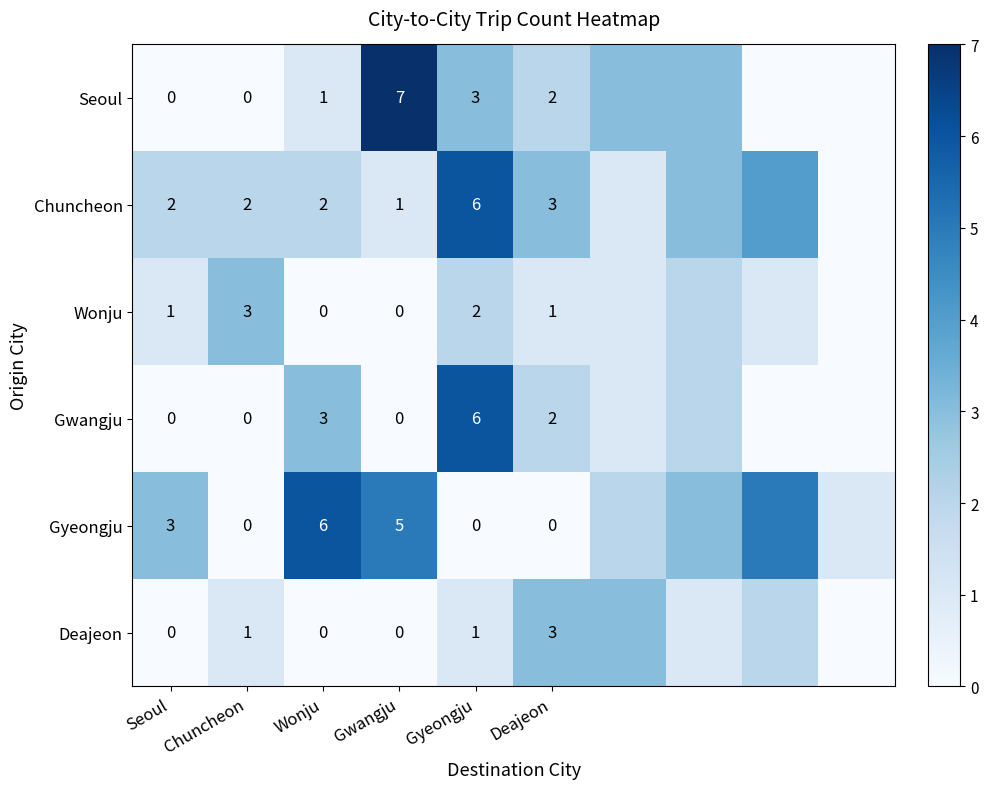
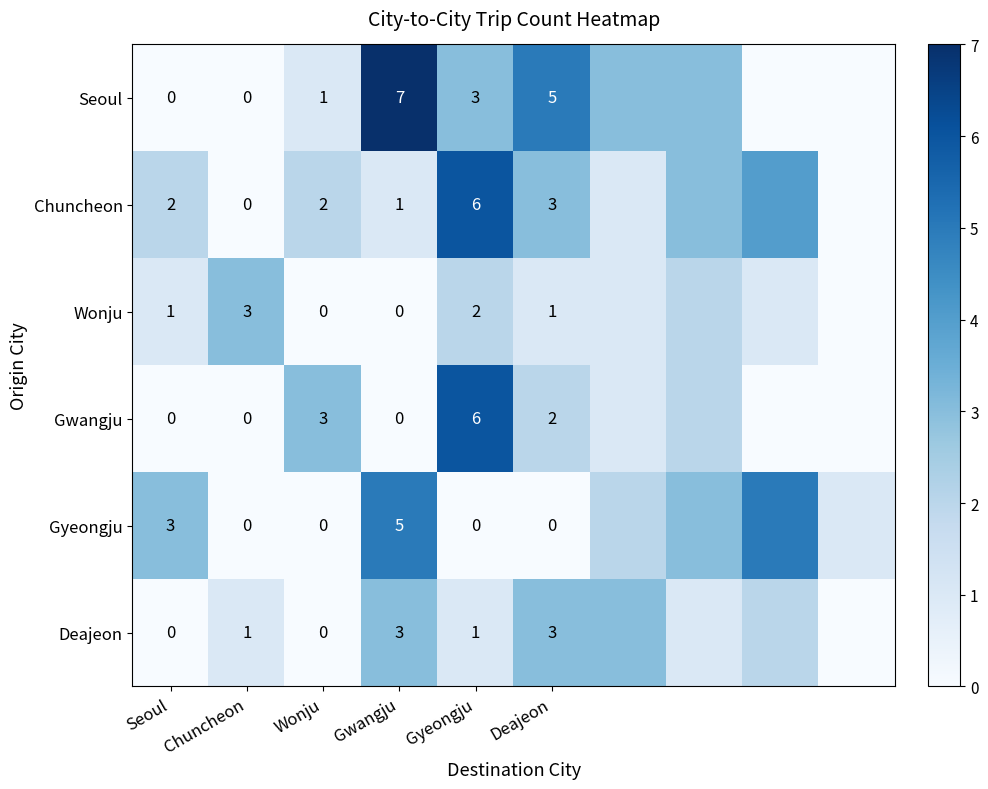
Seoul, Deajeon: 2 -> 5
Chuncheon, Chuncheon: 2 -> 0
Gyeongju, Wonju: 6 -> 0
Deajeon, Gwangju: 0 -> 3
